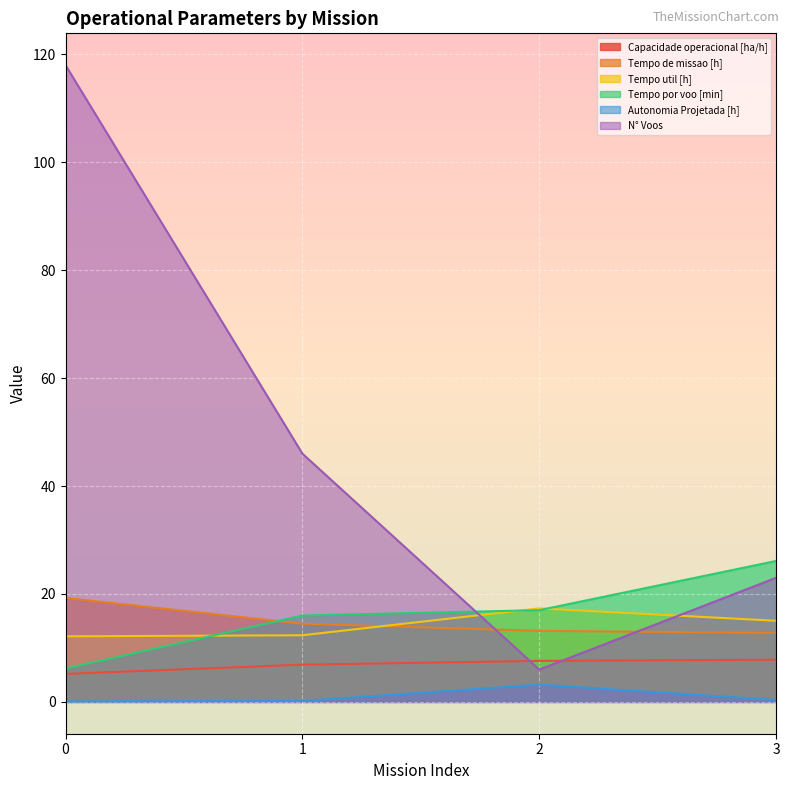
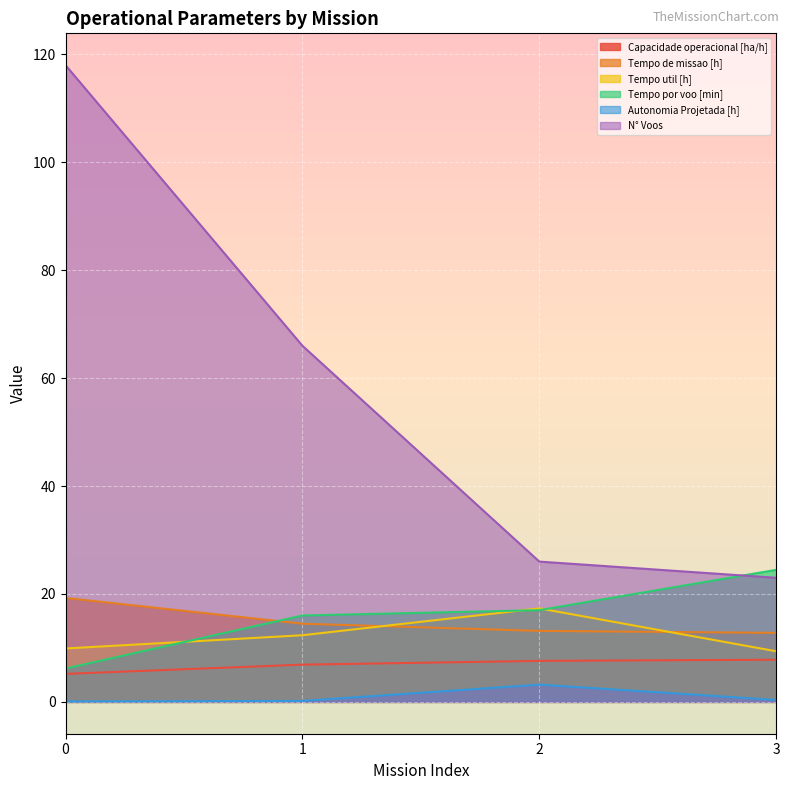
Tempo util [h], 0: 12 -> 10
N° Voos, 1: 46 -> 66
N° Voos, 2: 6 -> 26
Tempo util [h], 3: 15 -> 9
Tempo por voo [min], 3: 26 -> 24
